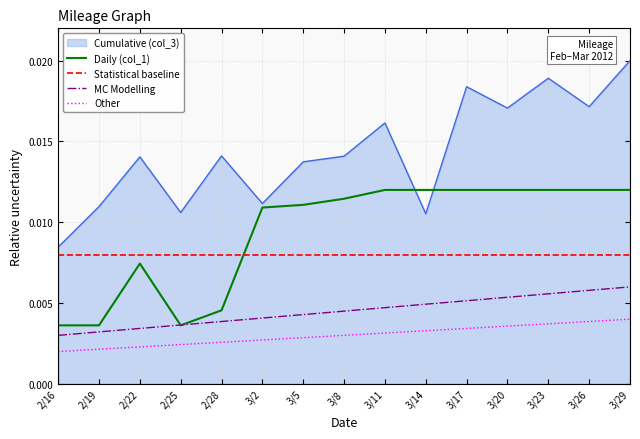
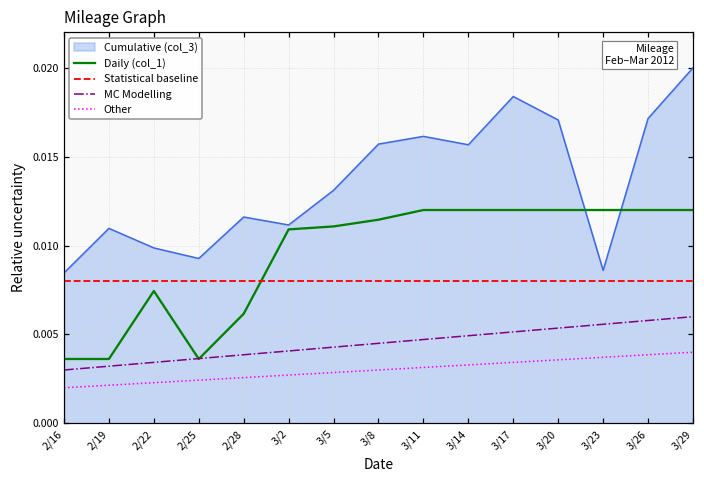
Cumulative (col_3), 2/22: 0.0140 -> 0.0099
Cumulative (col_3), 2/25: 0.0106 -> 0.0093
Cumulative (col_3), 2/28: 0.0141 -> 0.0116
Daily (col_1), 2/28: 0.0045 -> 0.0062
Cumulative (col_3), 3/5: 0.0137 -> 0.0131
Cumulative (col_3), 3/8: 0.0141 -> 0.0157
Cumulative (col_3), 3/14: 0.0105 -> 0.0157
Cumulative (col_3), 3/23: 0.0189 -> 0.0086
